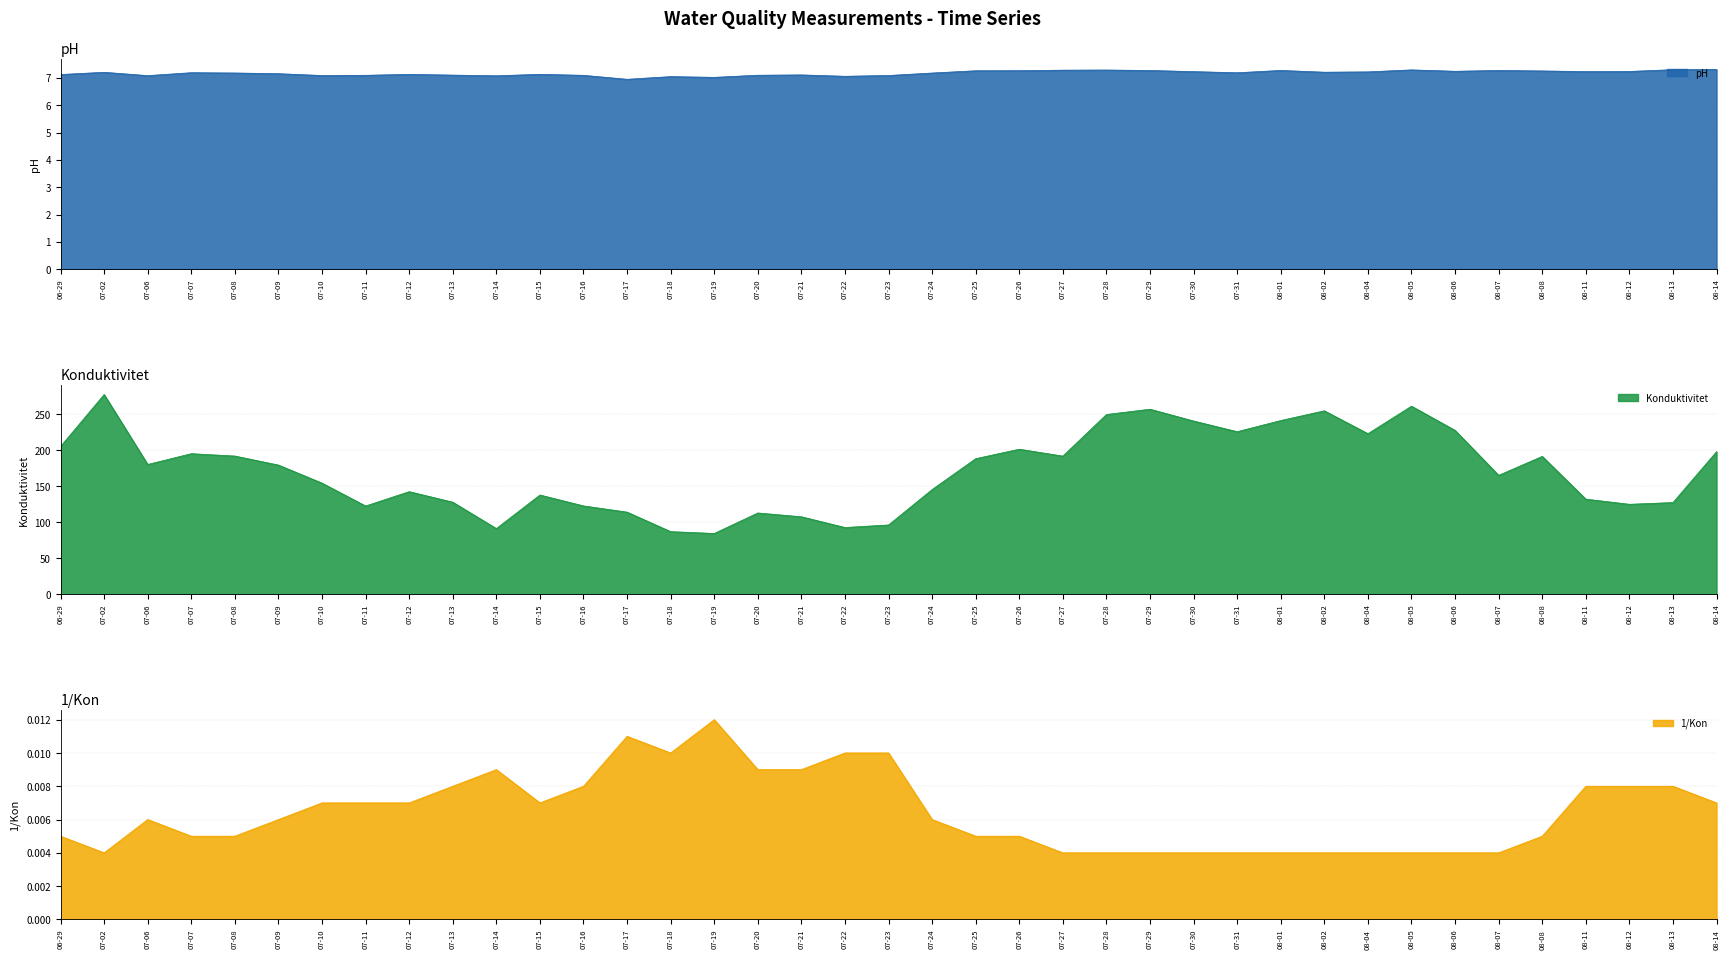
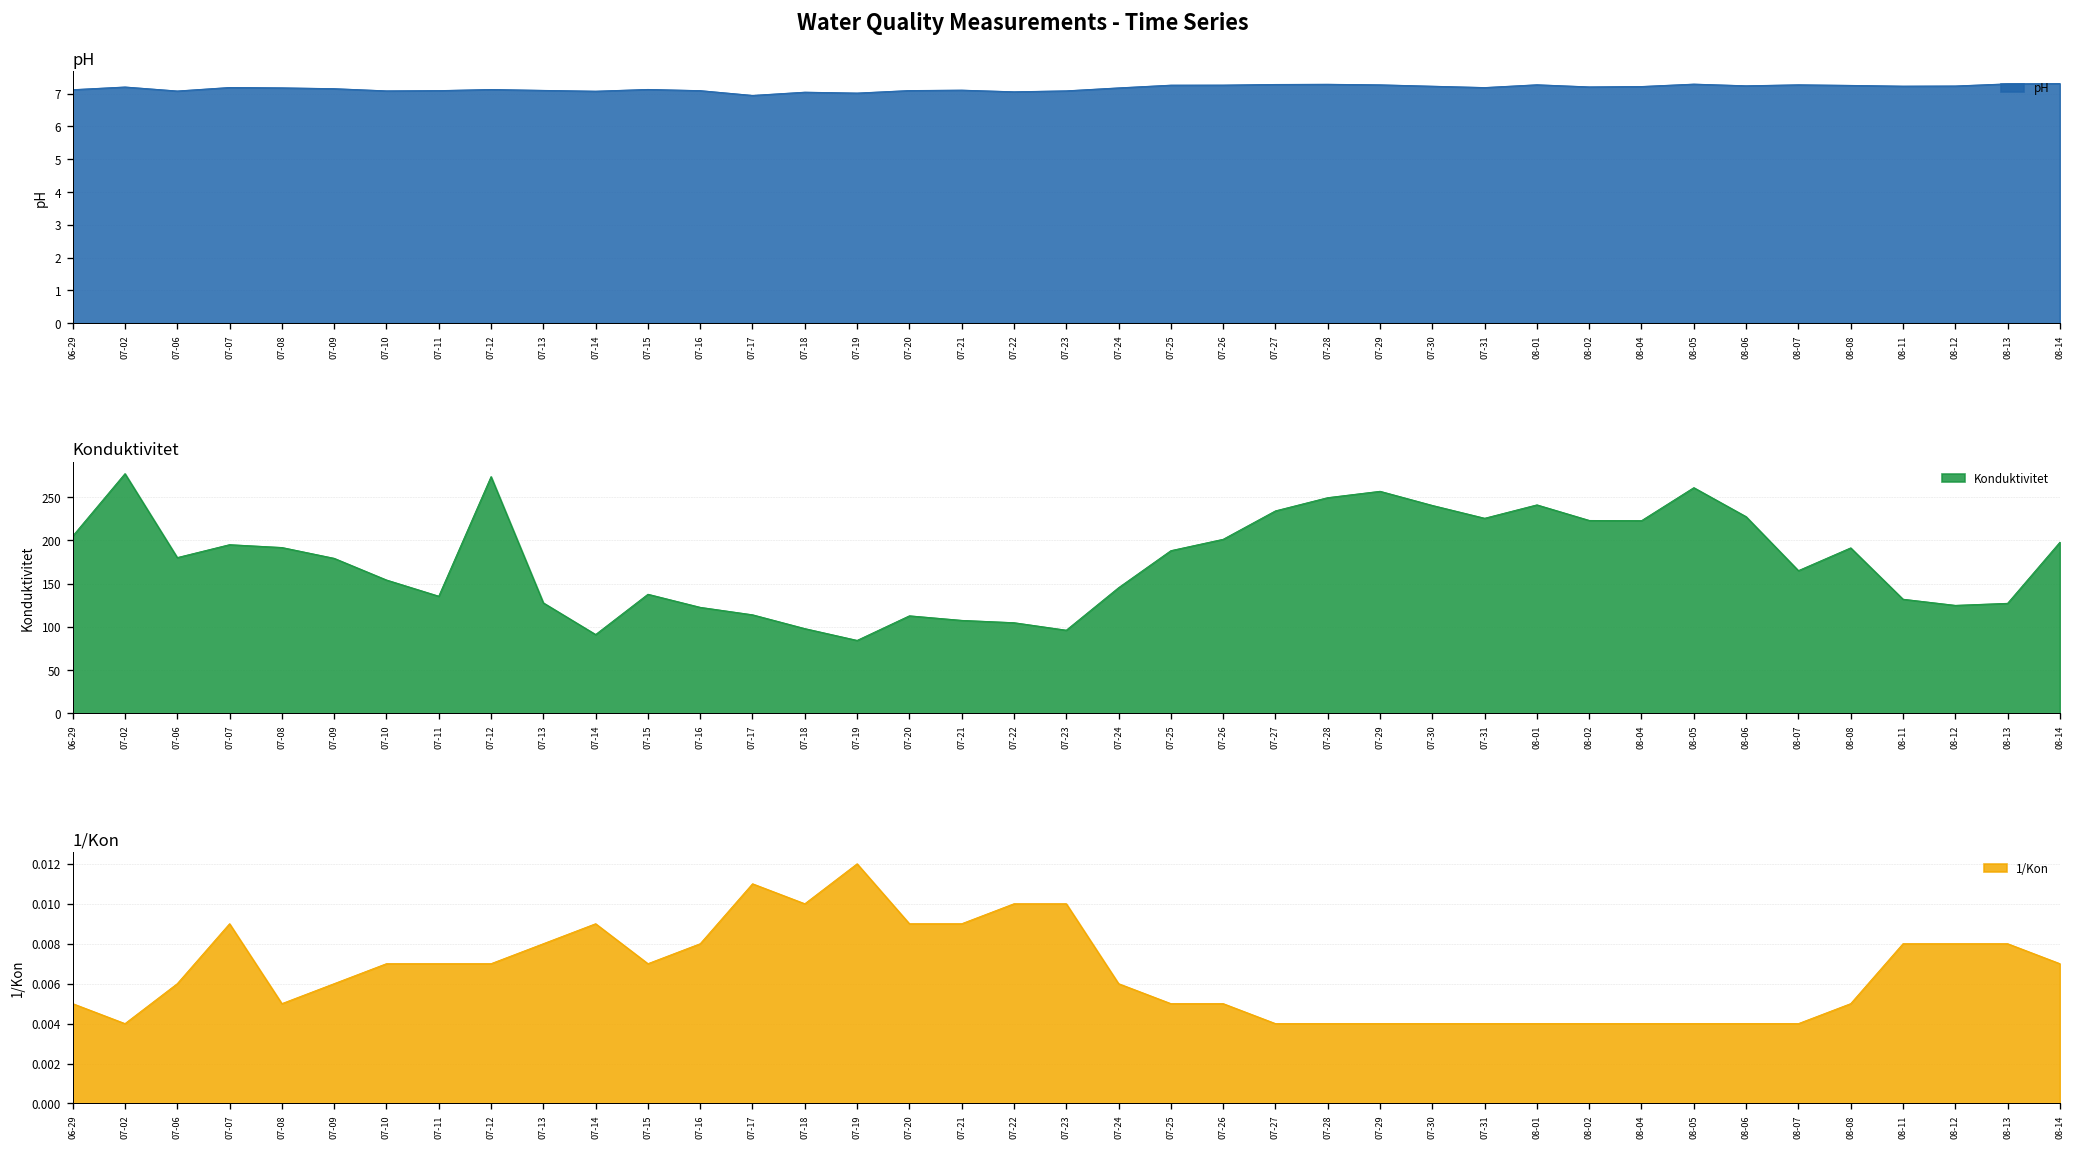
Konduktivitet, 07-11: 120 -> 140
Konduktivitet, 07-12: 140 -> 270
Konduktivitet, 07-18: 90 -> 100
Konduktivitet, 07-22: 90 -> 100
Konduktivitet, 07-27: 190 -> 230
Konduktivitet, 08-02: 250 -> 220
1/Kon, 07-07: 0.005 -> 0.009
